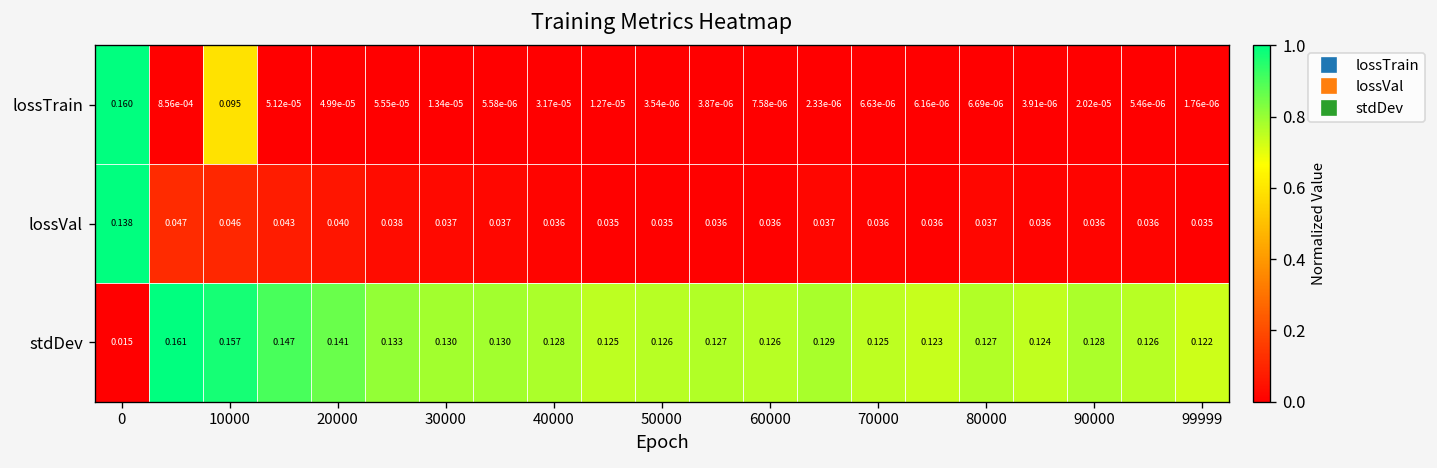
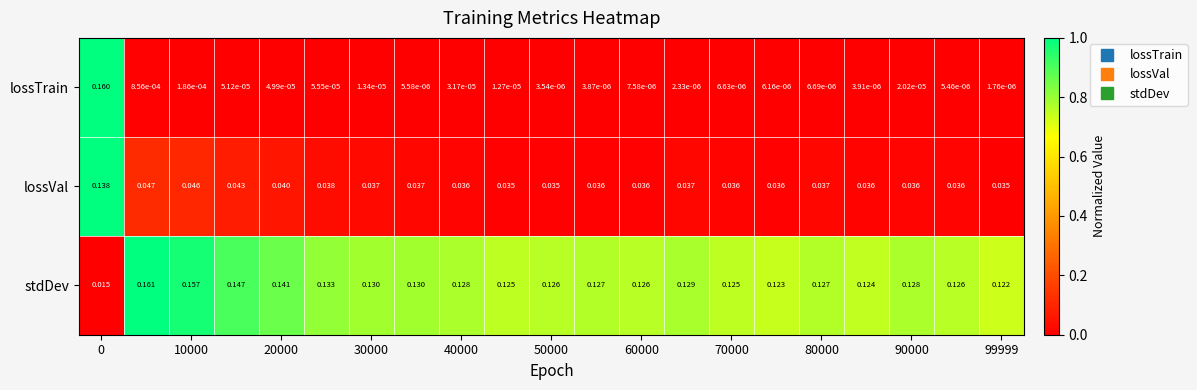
lossTrain, 10000: 0.095 -> 1.86e-04
